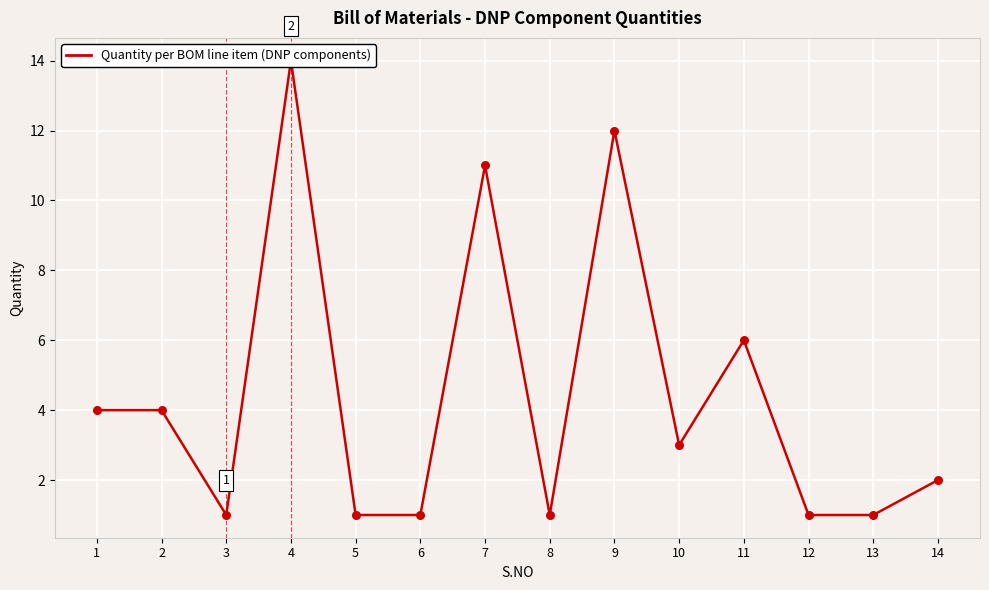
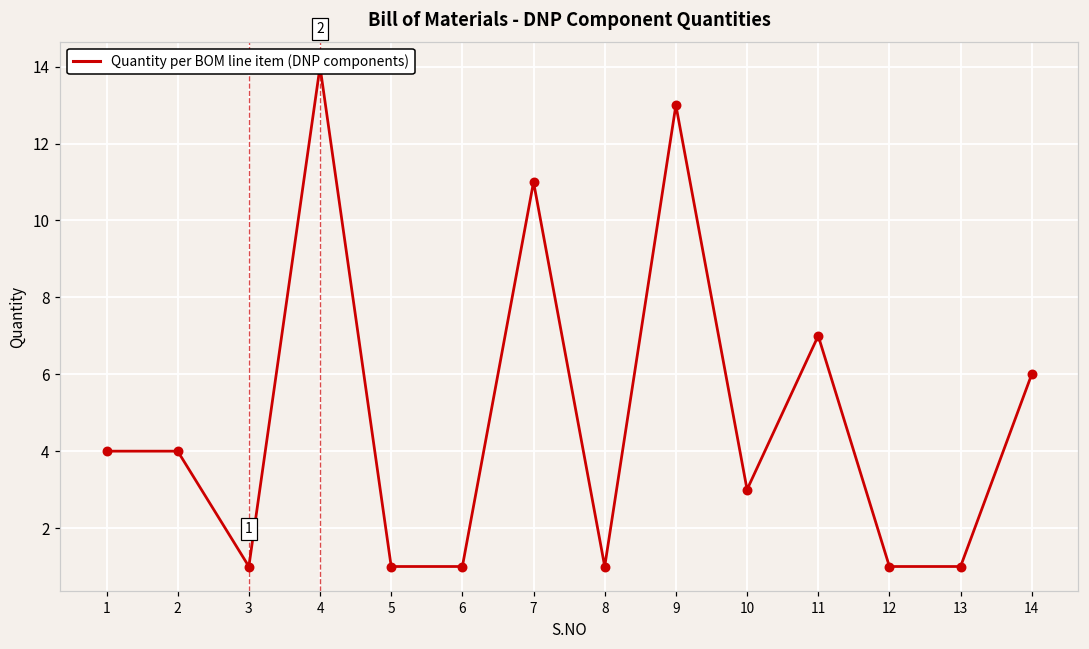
9: 12 -> 13
11: 6 -> 7
14: 2 -> 6
